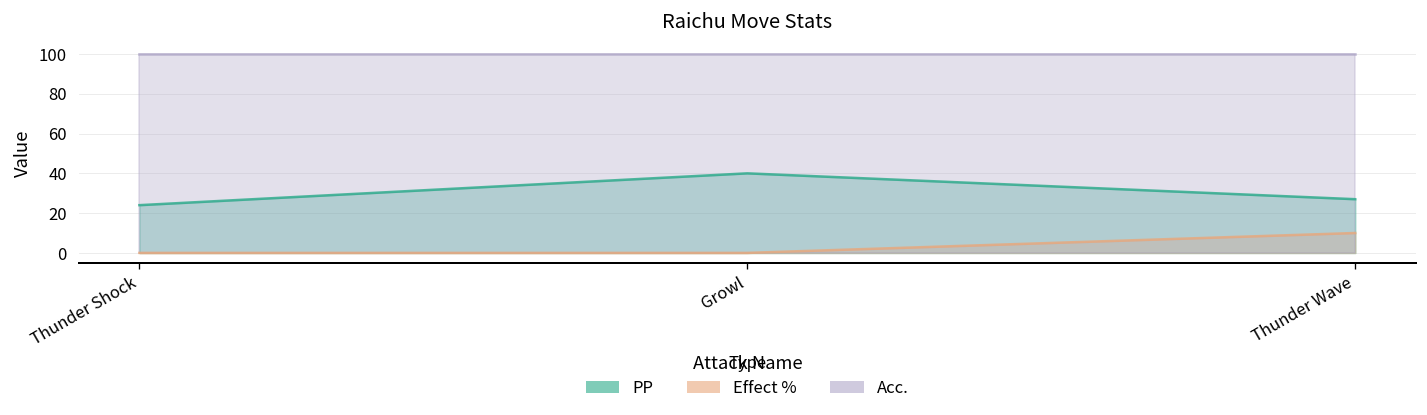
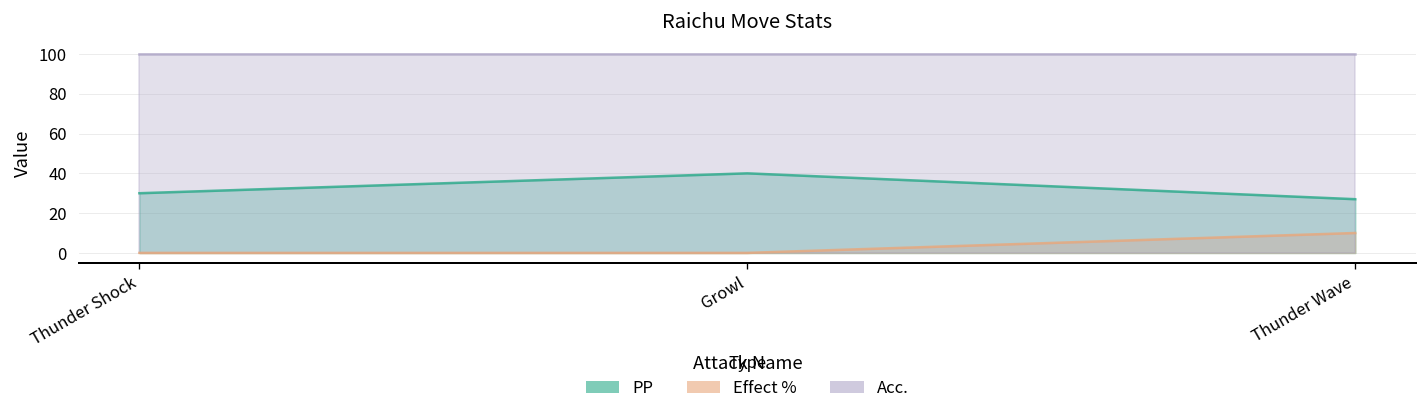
PP, Thunder Shock: 24 -> 30
